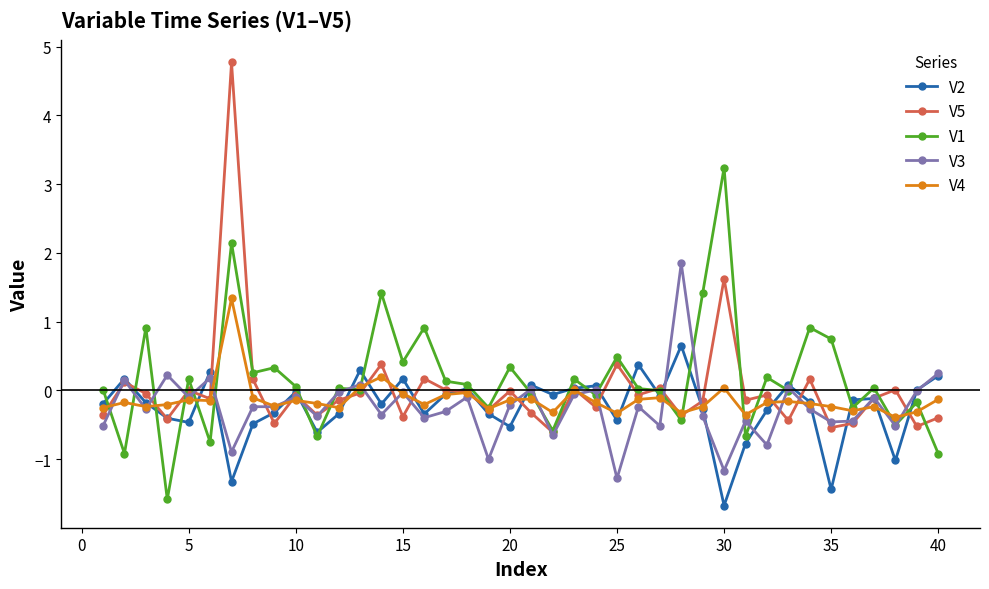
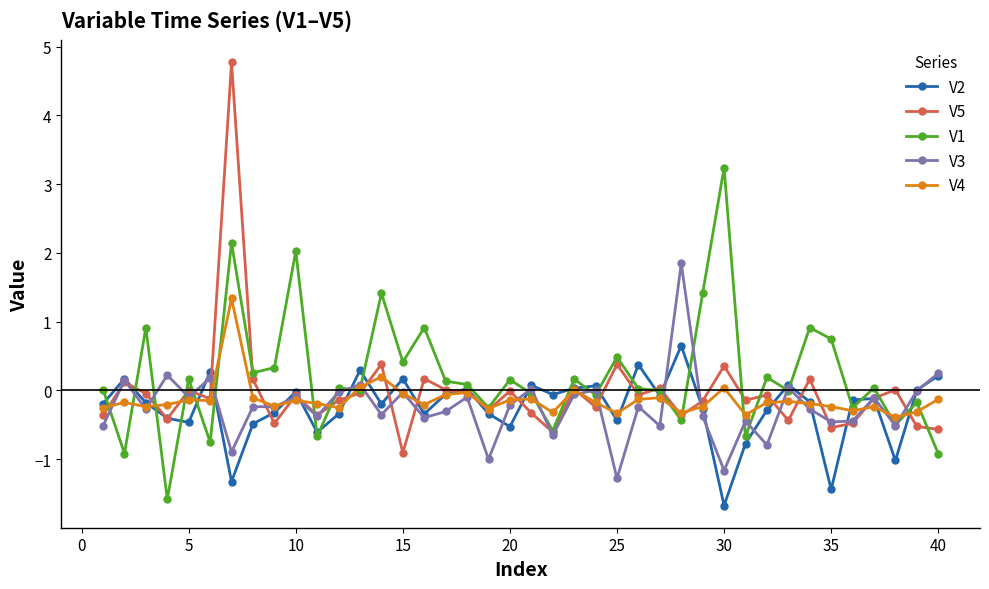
V1, 10: 0.1 -> 2.0
V5, 15: -0.4 -> -0.9
V1, 20: 0.3 -> 0.2
V5, 30: 1.6 -> 0.4
V5, 40: -0.4 -> -0.6
